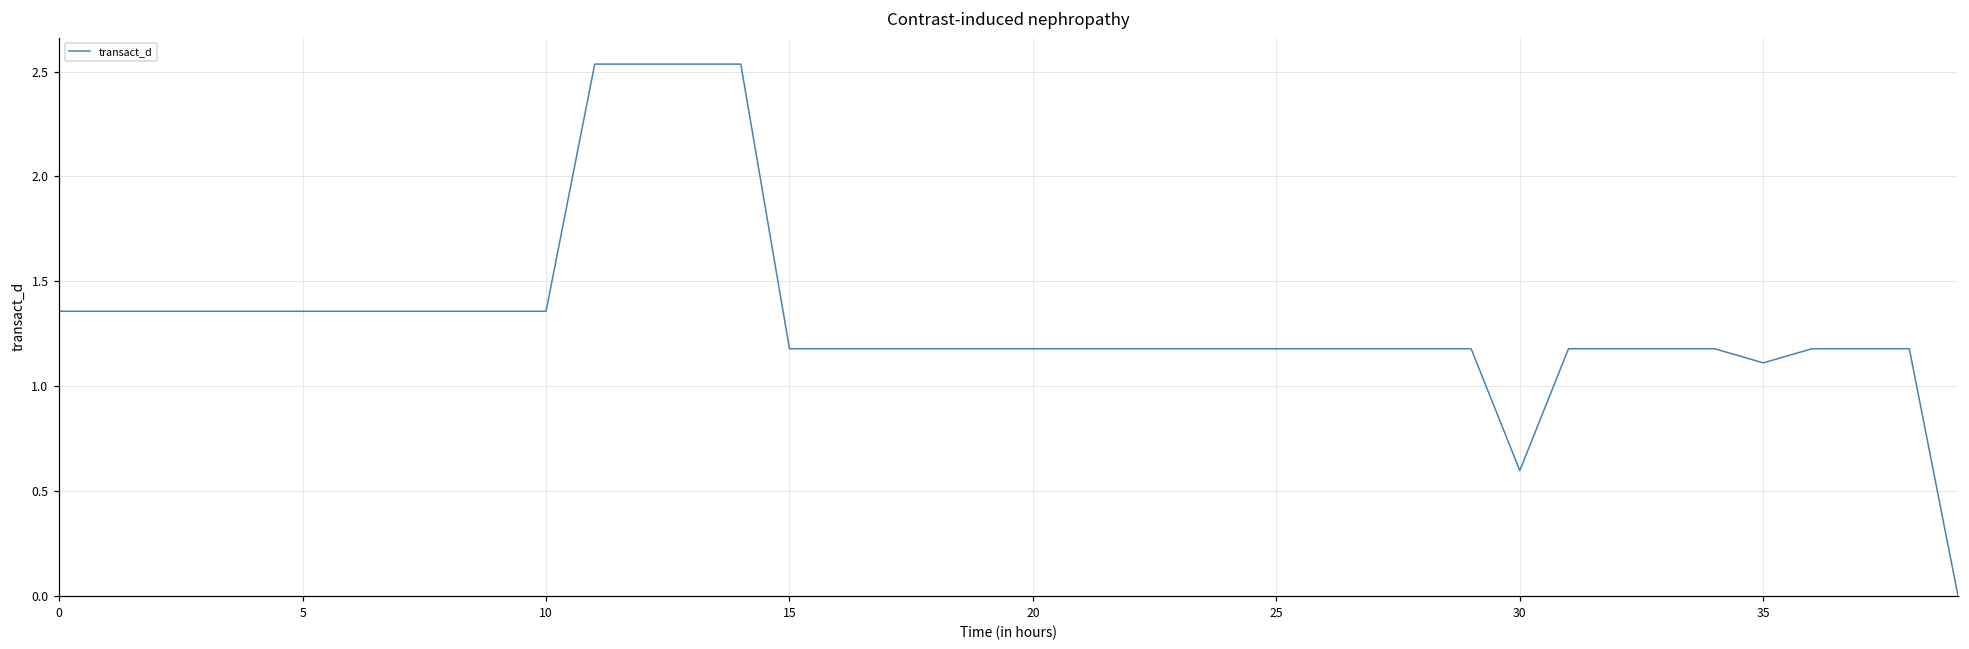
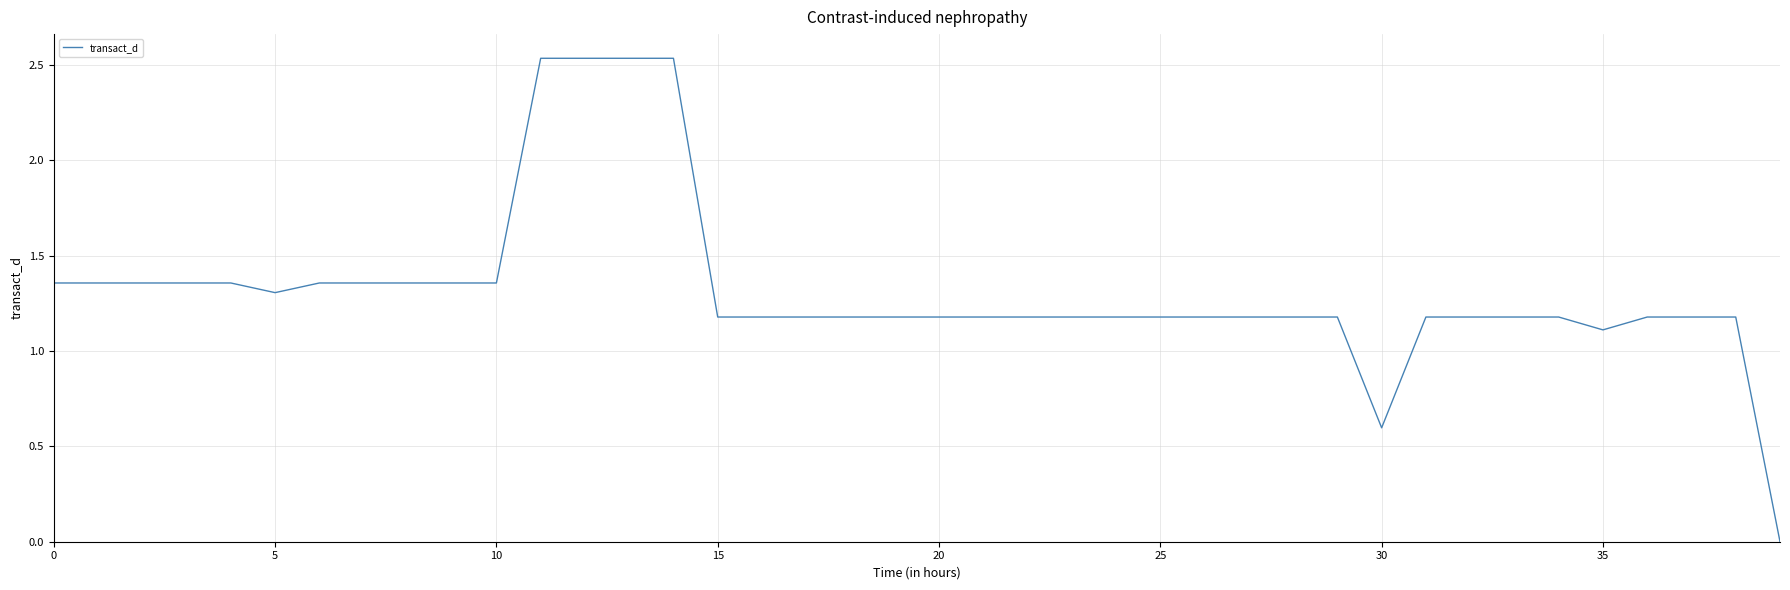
5: 1.36 -> 1.31
